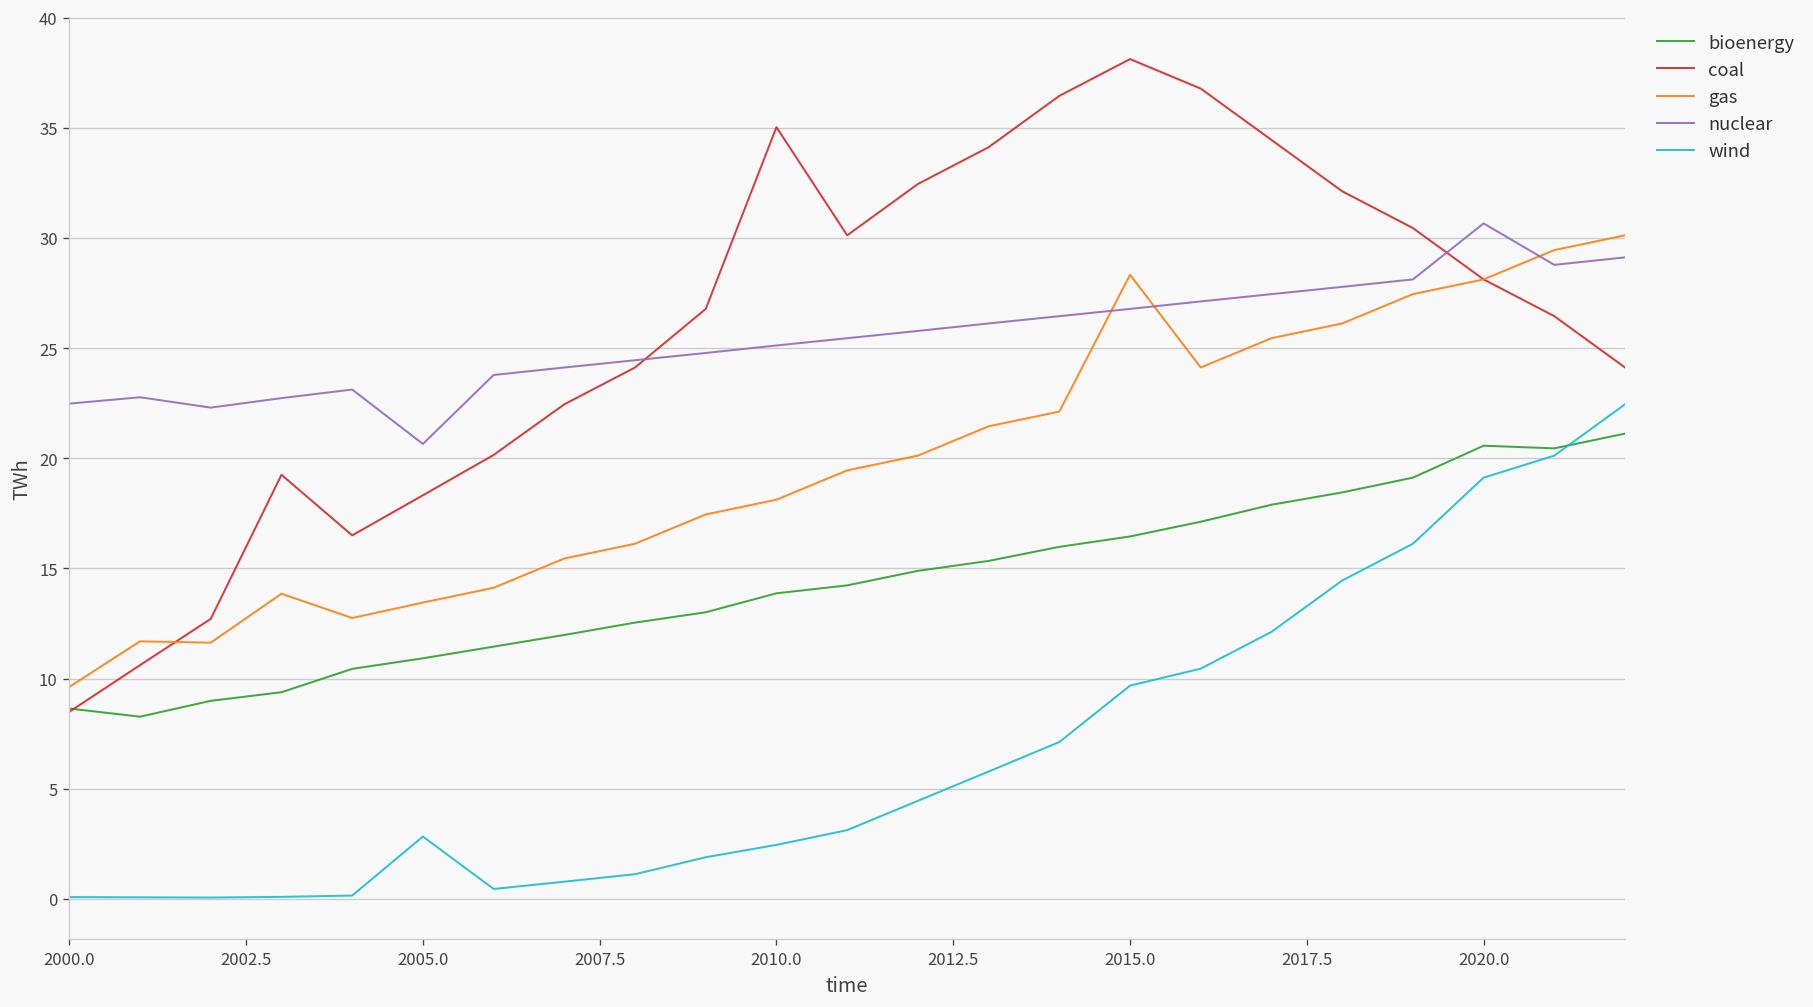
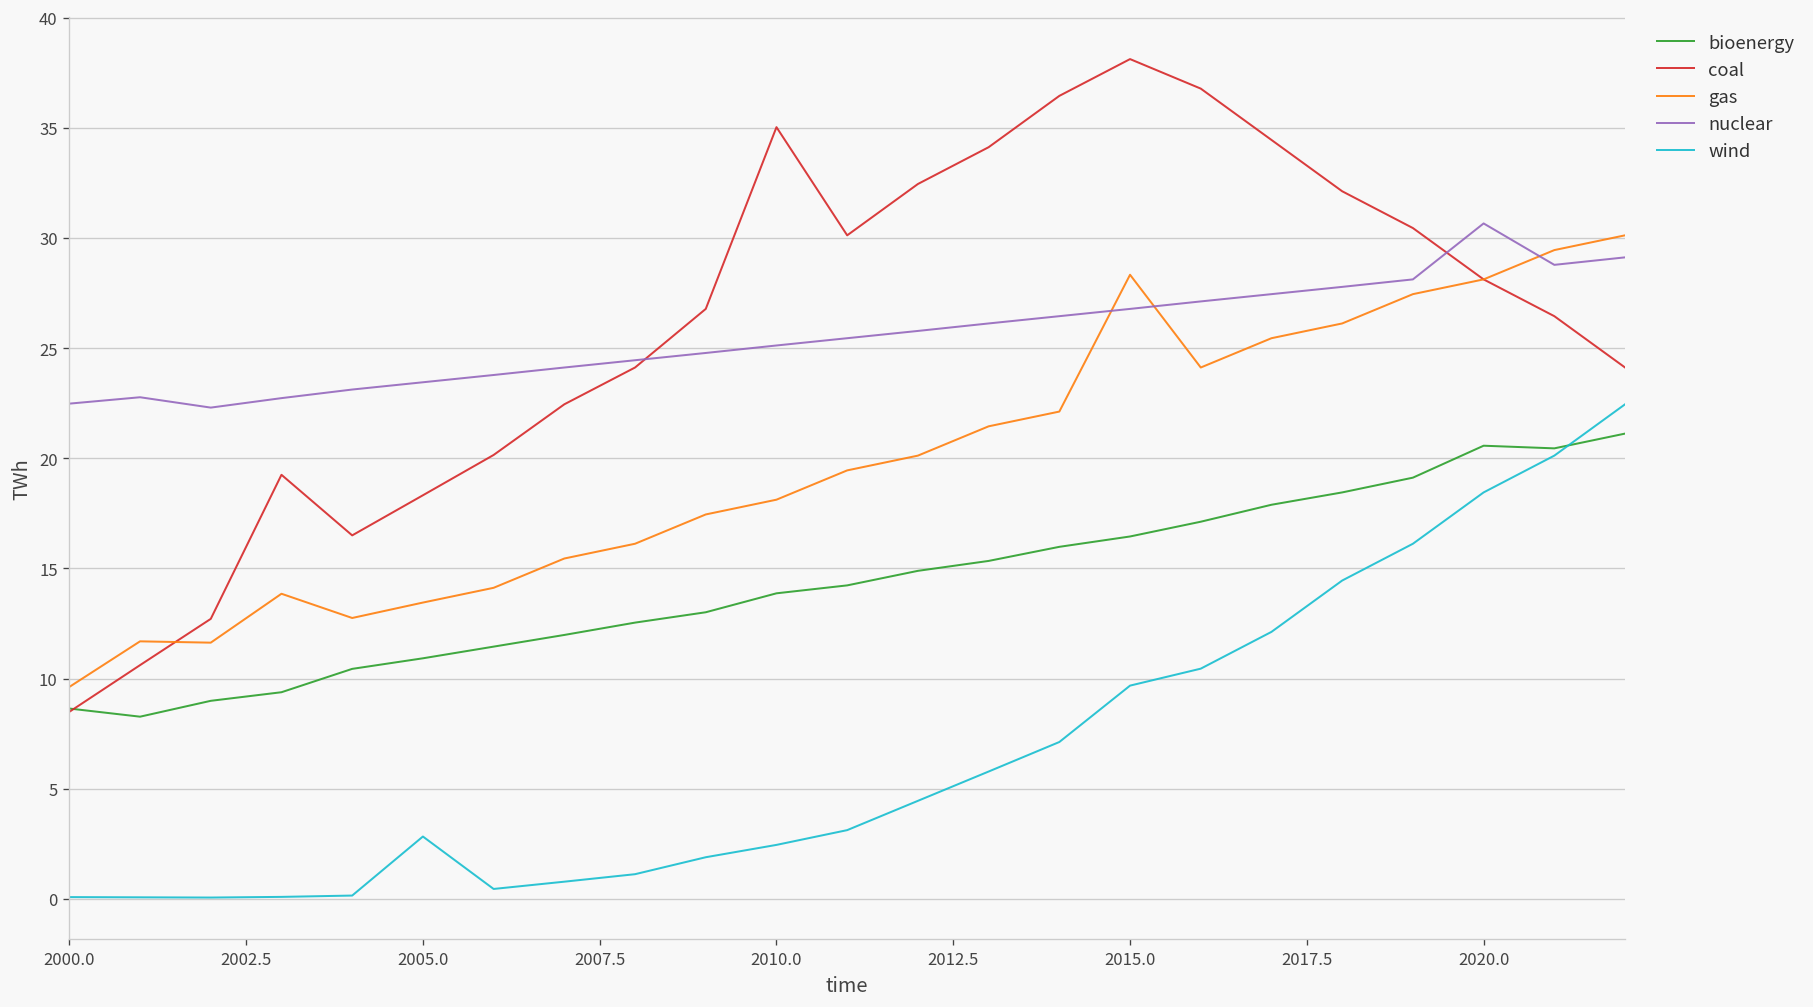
nuclear, 2005.0: 20.7 -> 23.5
wind, 2020.0: 19.1 -> 18.5
